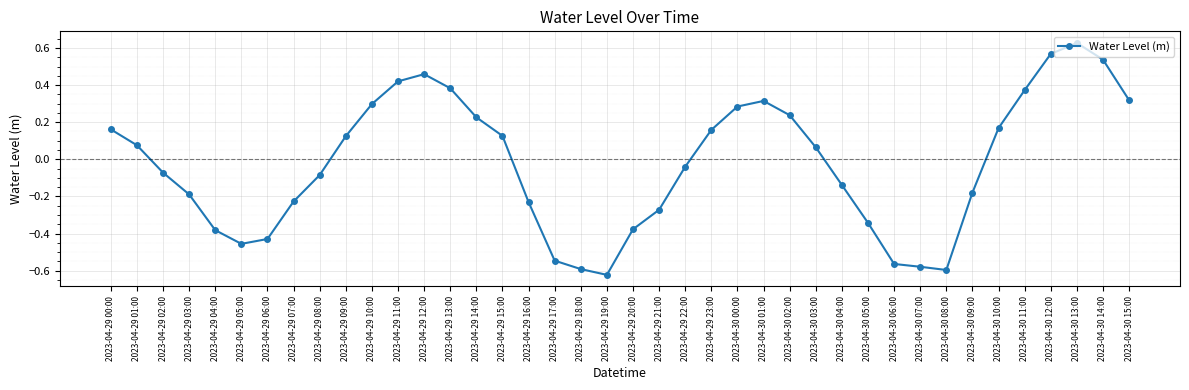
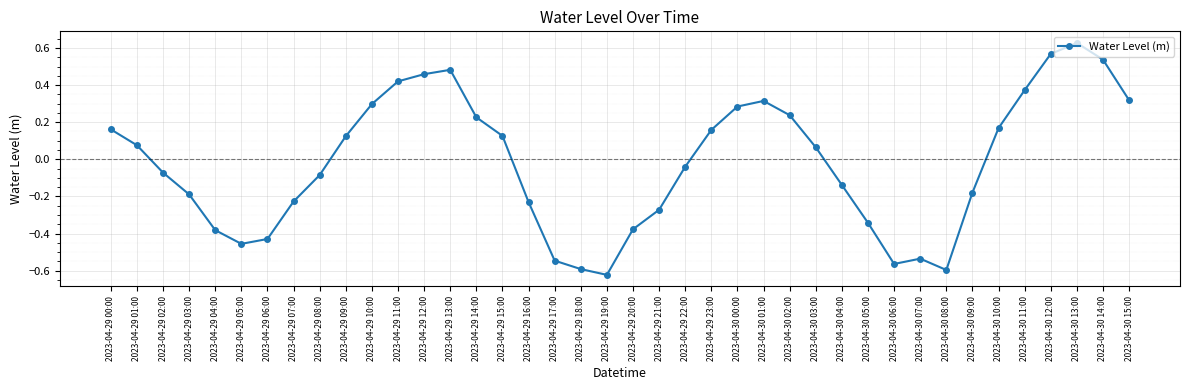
2023-04-29 13:00: 0.38 -> 0.48
2023-04-30 07:00: -0.58 -> -0.54
